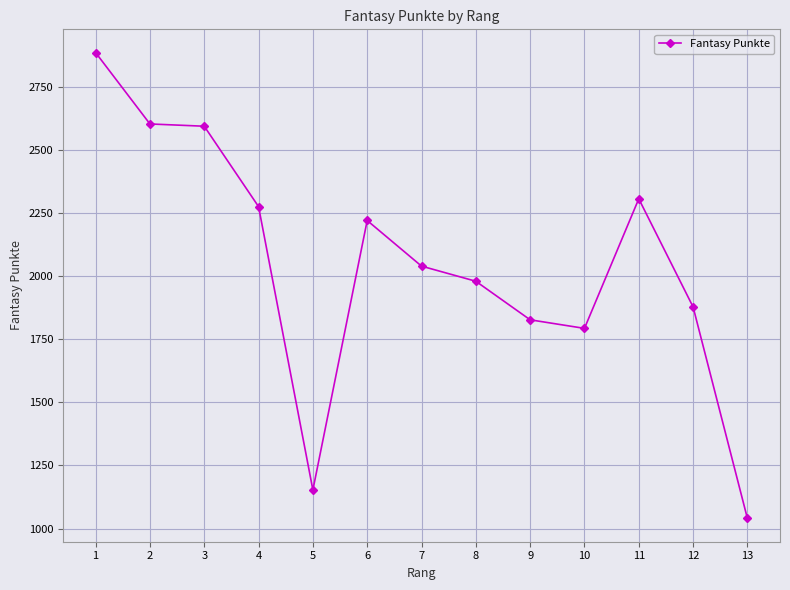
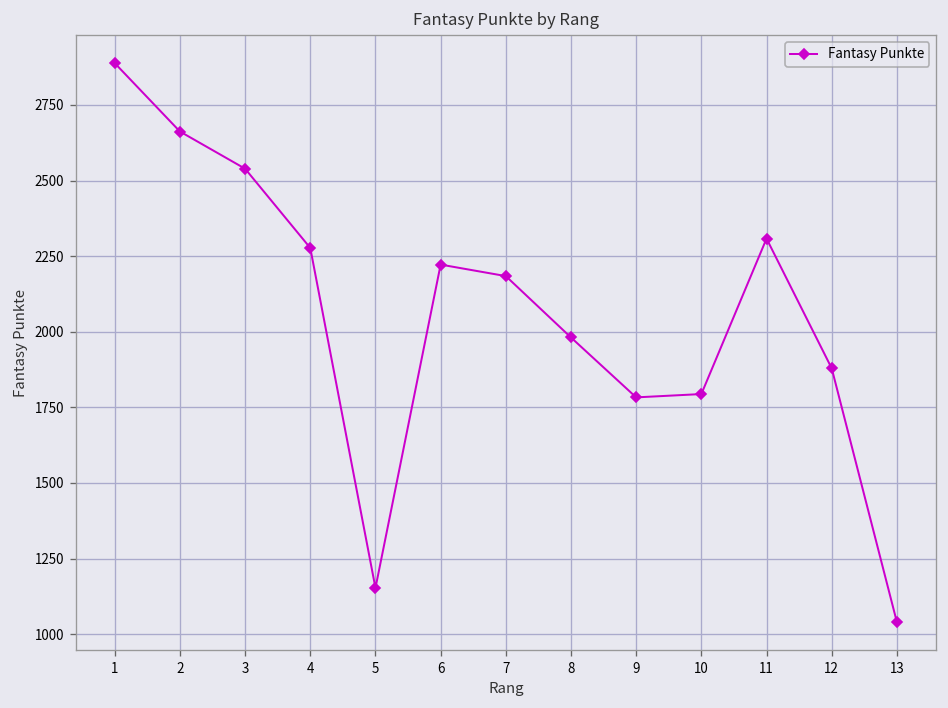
2: 2610 -> 2660
3: 2600 -> 2540
7: 2040 -> 2180
9: 1830 -> 1780
